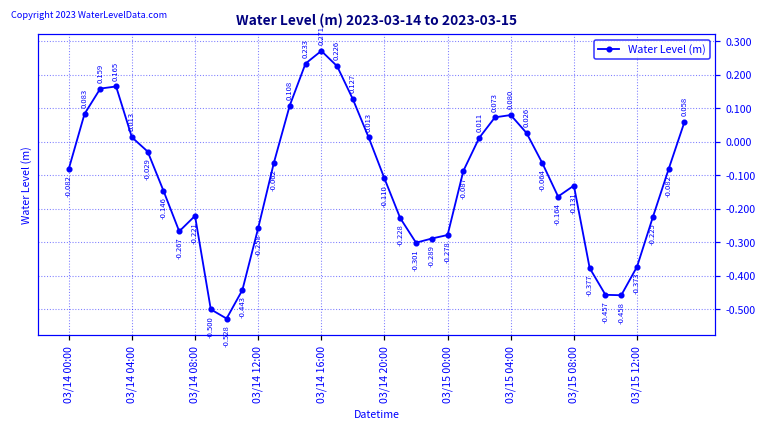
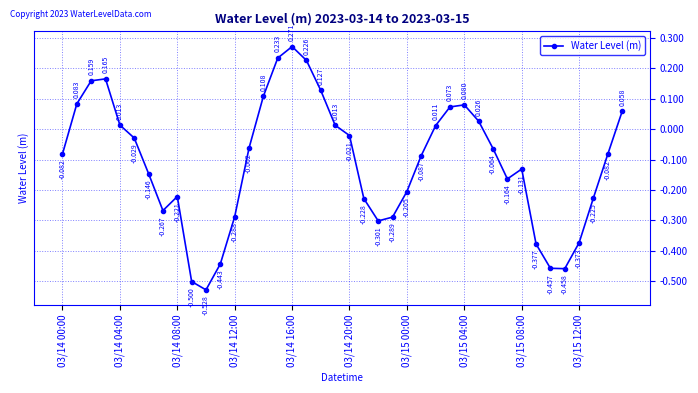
03/14 12:00: -0.258 -> -0.288
03/14 20:00: -0.110 -> -0.021
03/15 00:00: -0.278 -> -0.205
